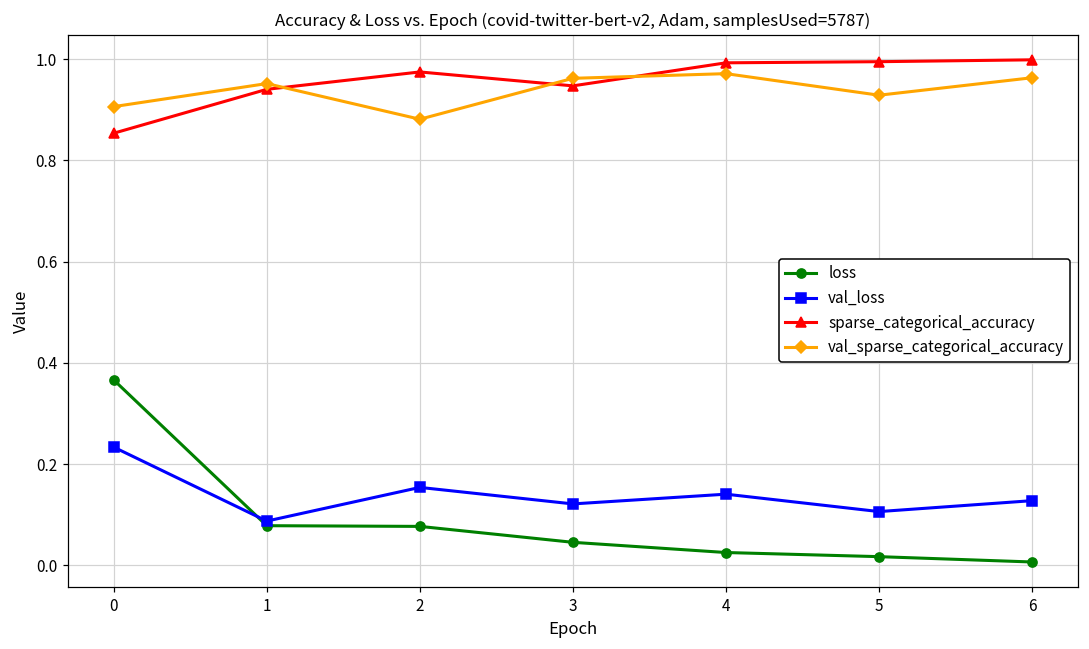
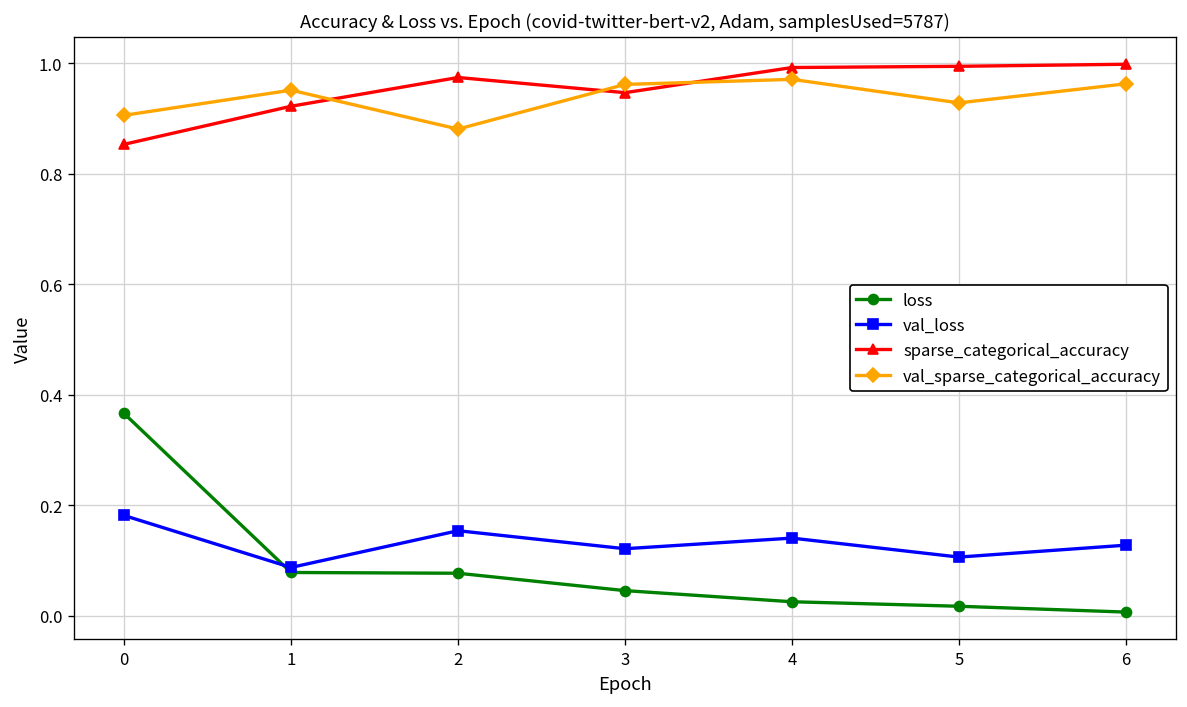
val_loss, 0: 0.23 -> 0.18
sparse_categorical_accuracy, 1: 0.94 -> 0.92
